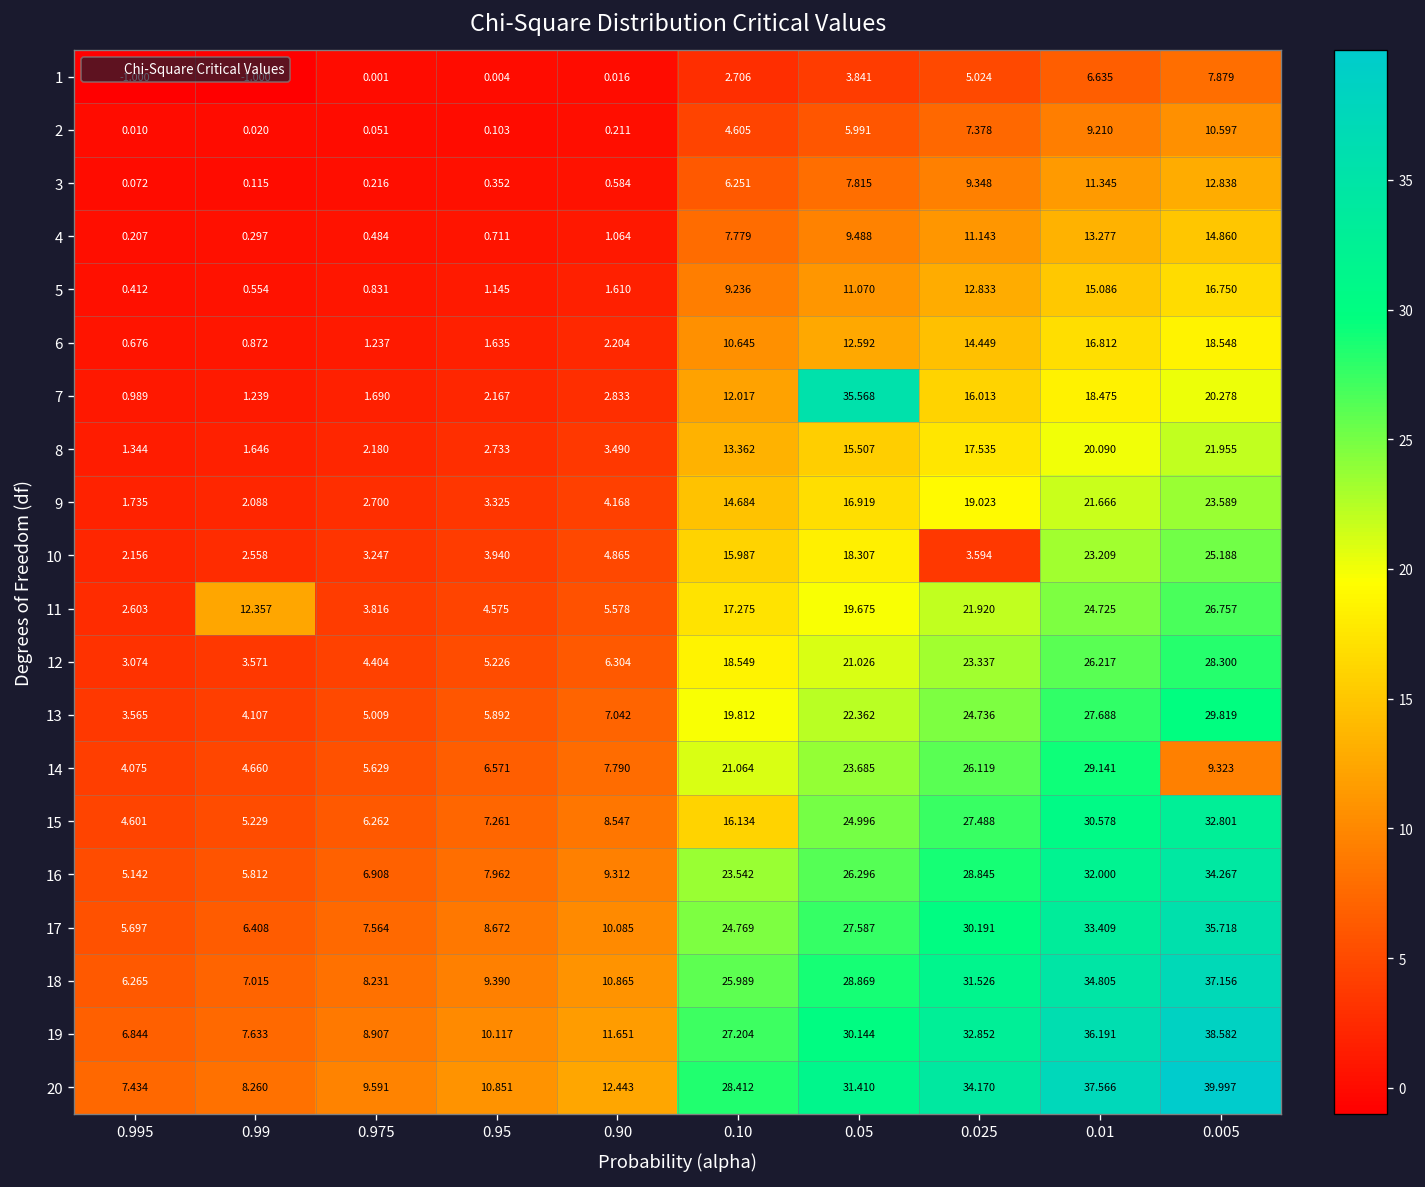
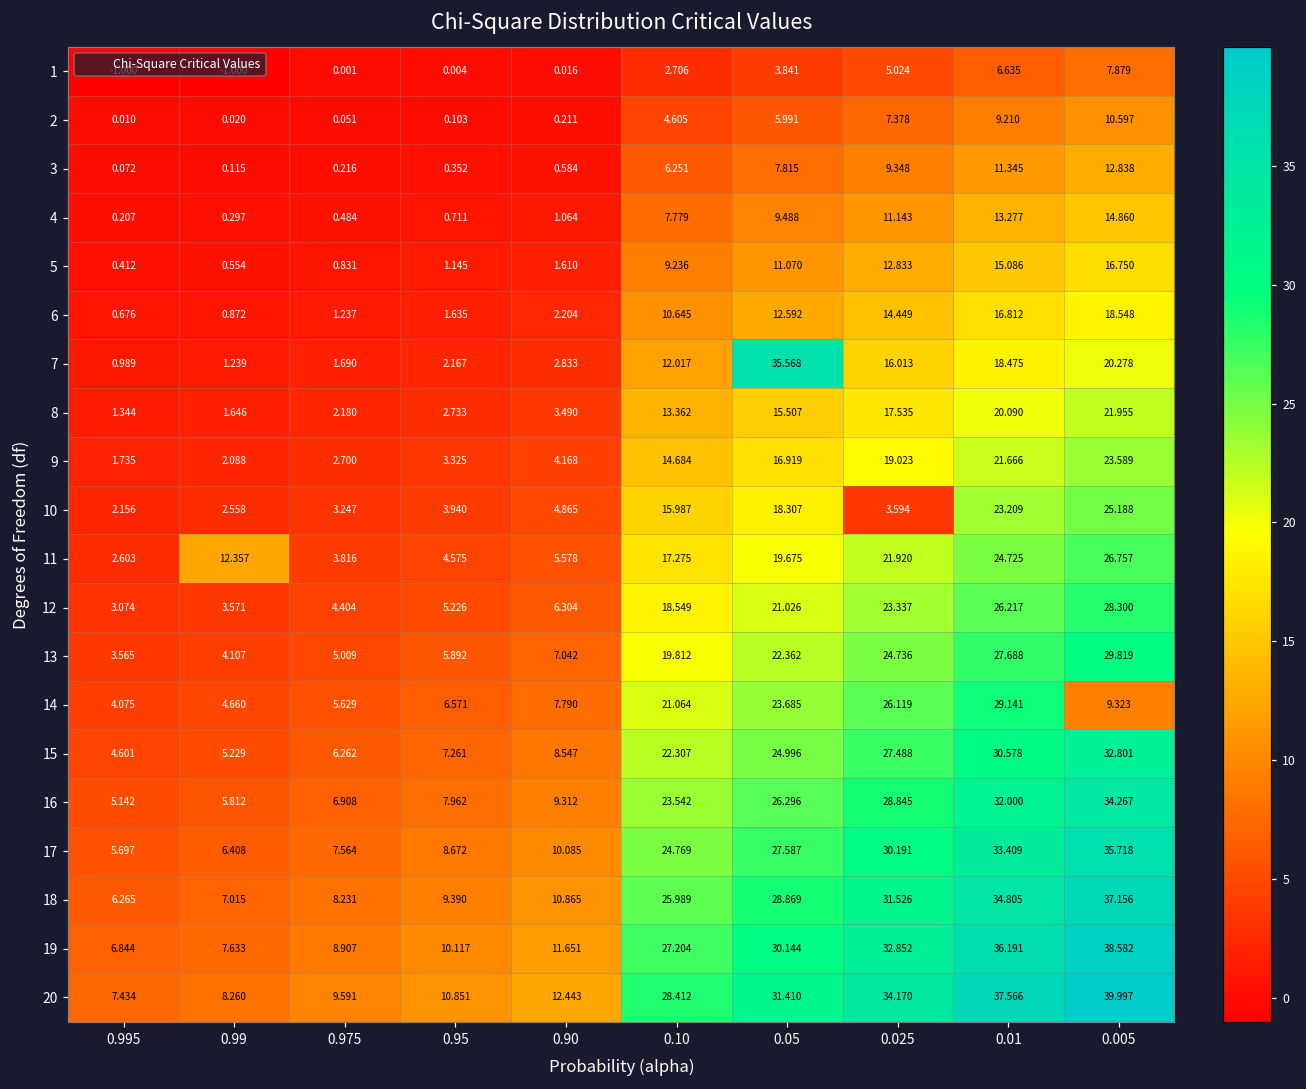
15, 0.10: 16.134 -> 22.307
